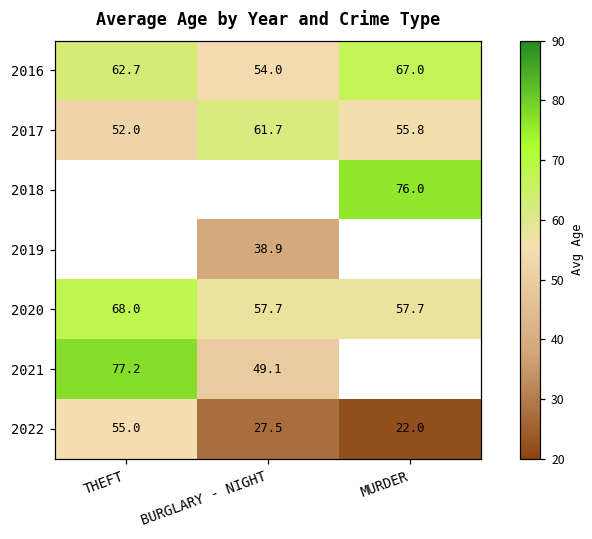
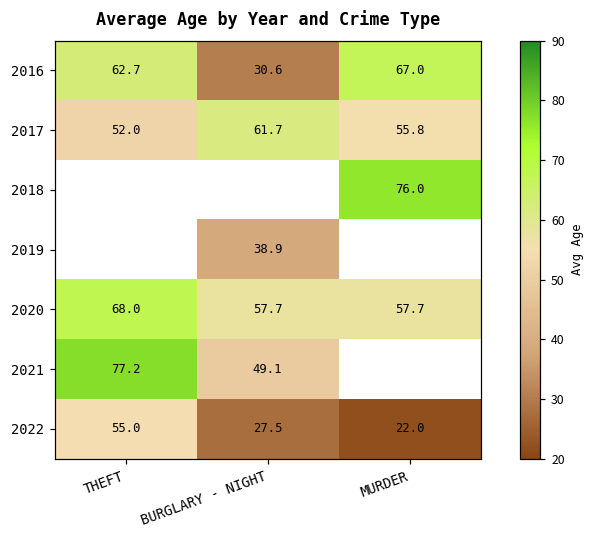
2016, BURGLARY - NIGHT: 54.0 -> 30.6
